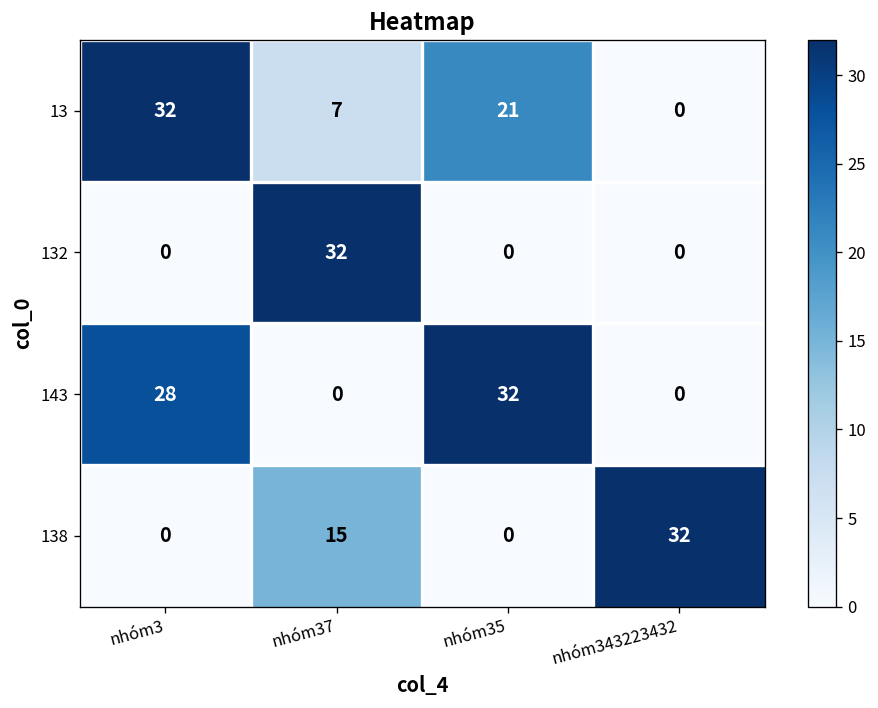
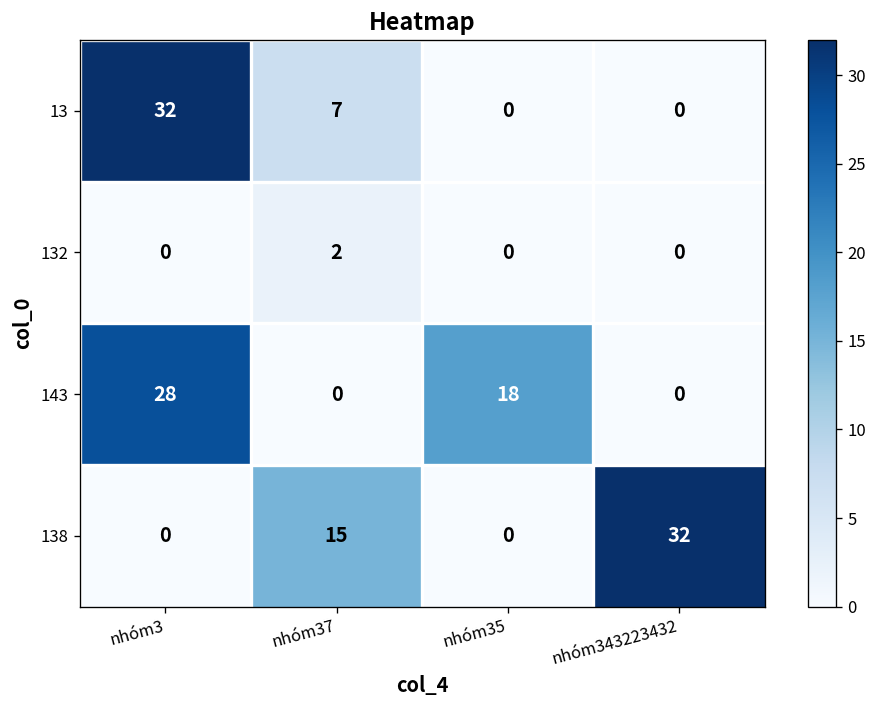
13, nhóm35: 21 -> 0
132, nhóm37: 32 -> 2
143, nhóm35: 32 -> 18
